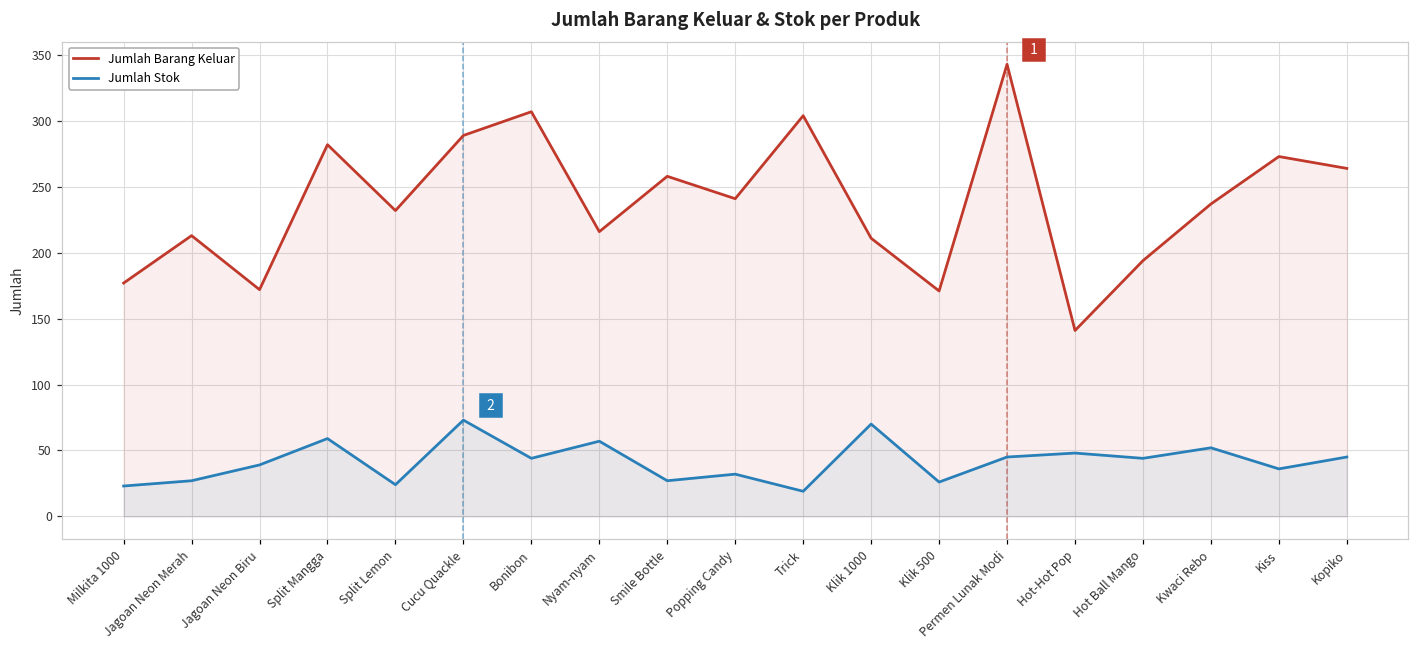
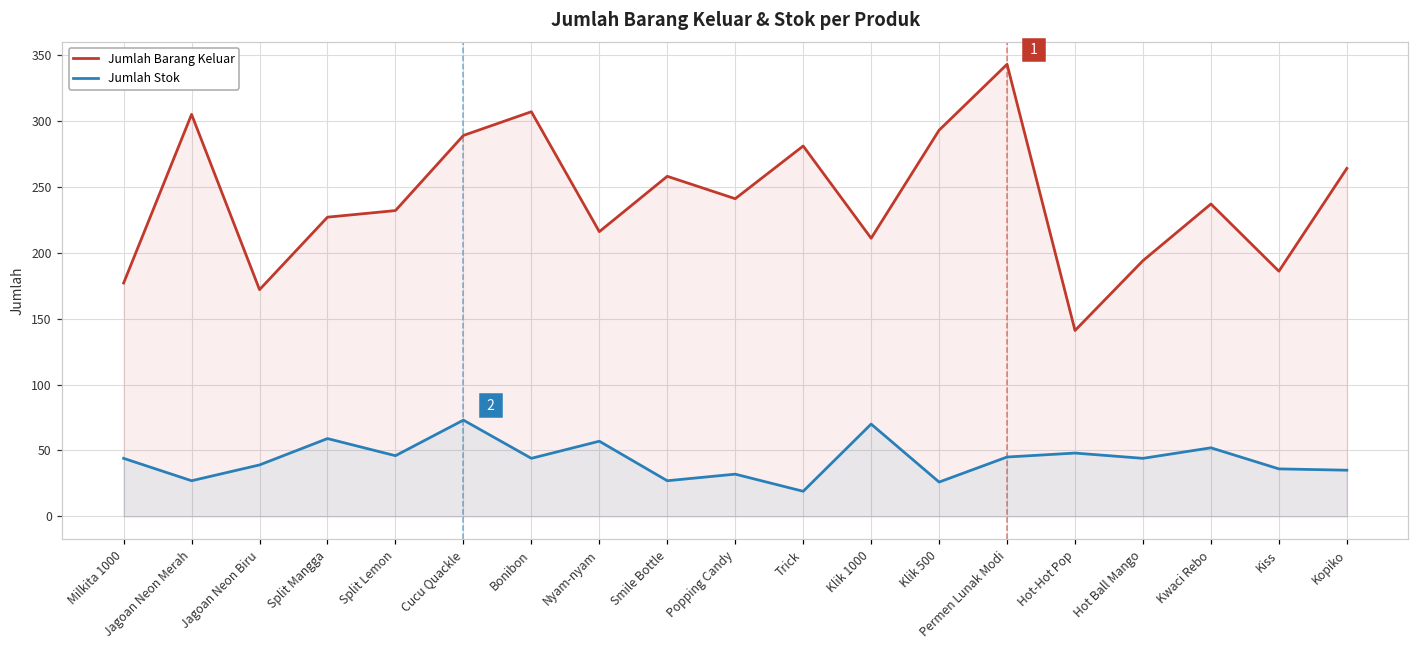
Jumlah Stok, Milkita 1000: 23 -> 44
Jumlah Barang Keluar, Jagoan Neon Merah: 213 -> 305
Jumlah Barang Keluar, Split Mangga: 282 -> 227
Jumlah Stok, Split Lemon: 24 -> 46
Jumlah Barang Keluar, Trick: 304 -> 281
Jumlah Barang Keluar, Klik 500: 171 -> 293
Jumlah Barang Keluar, Kiss: 273 -> 186
Jumlah Stok, Kopiko: 45 -> 35
